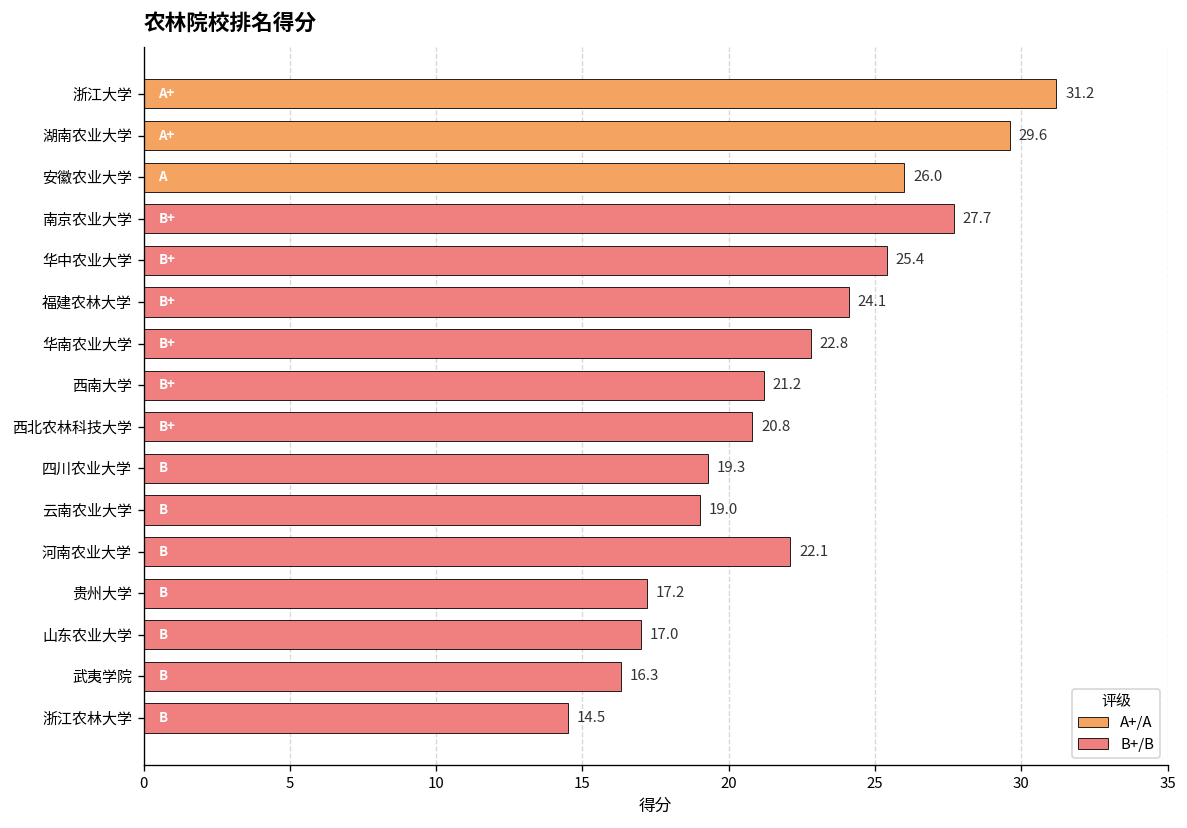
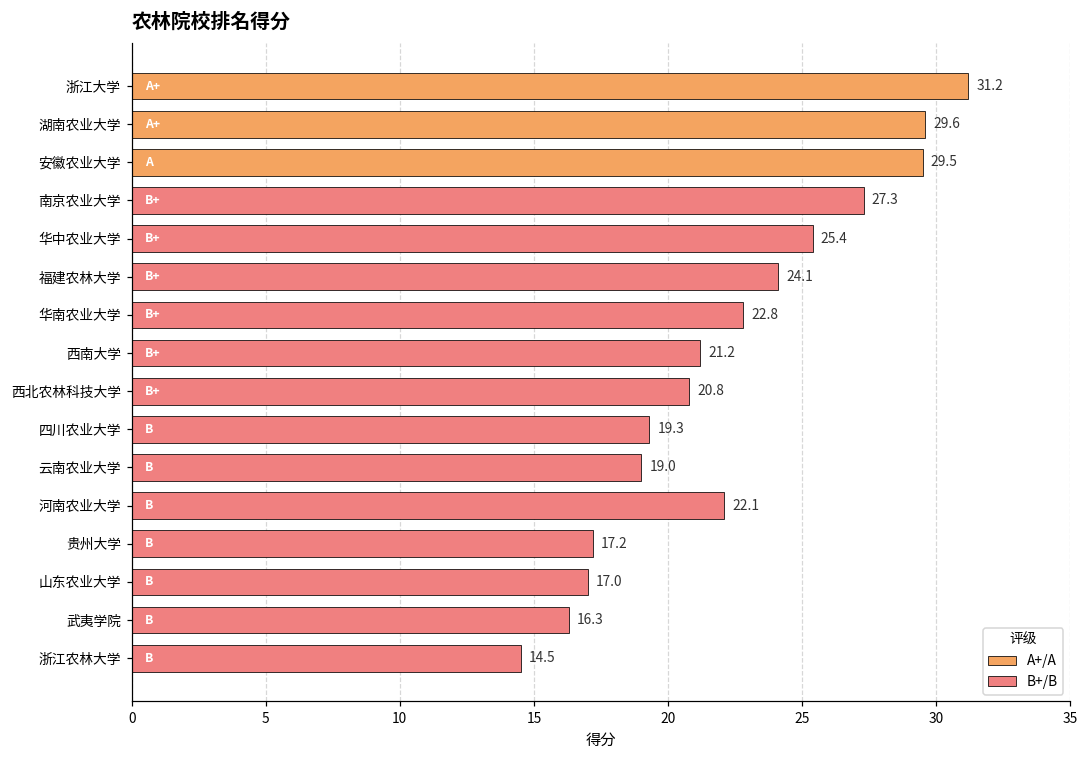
安徽农业大学: 26.0 -> 29.5
南京农业大学: 27.7 -> 27.3
